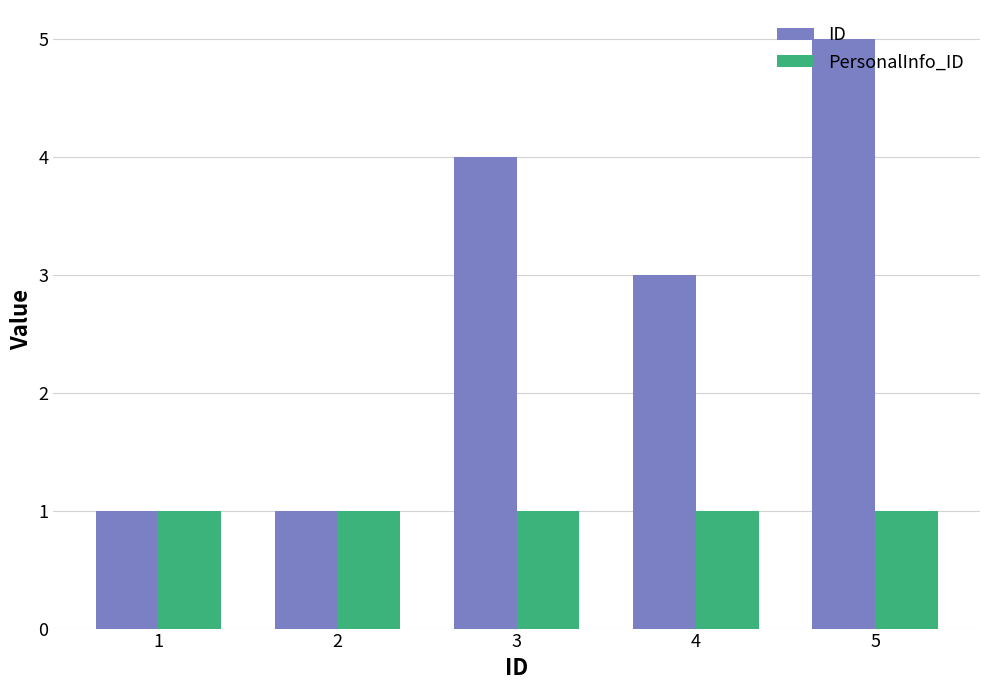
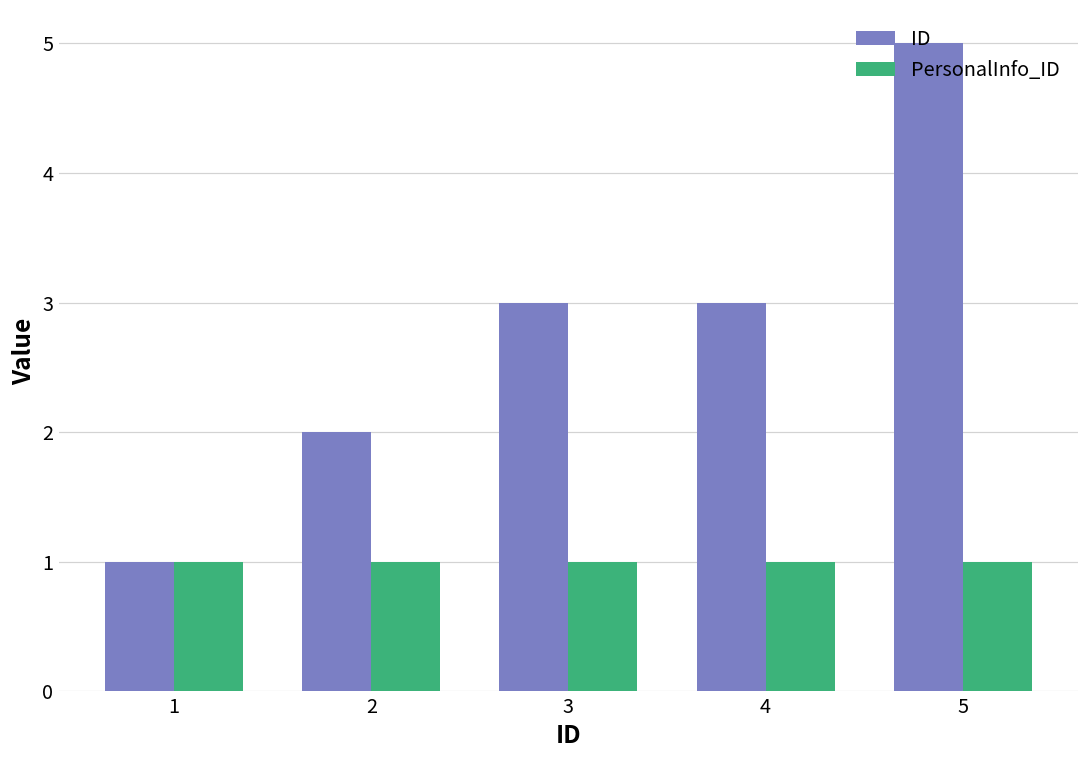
ID, 2: 1 -> 2
ID, 3: 4 -> 3
